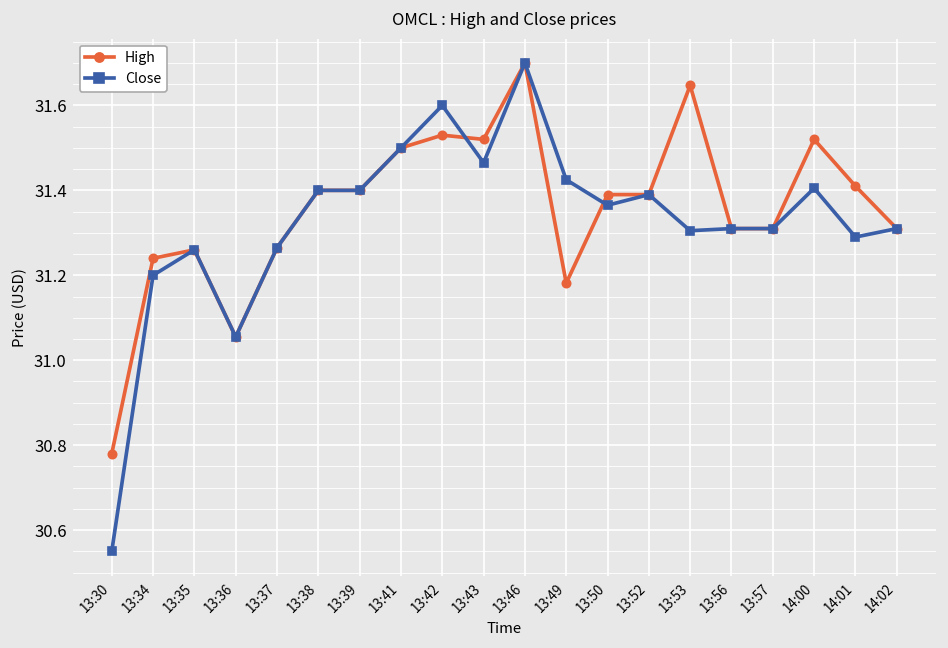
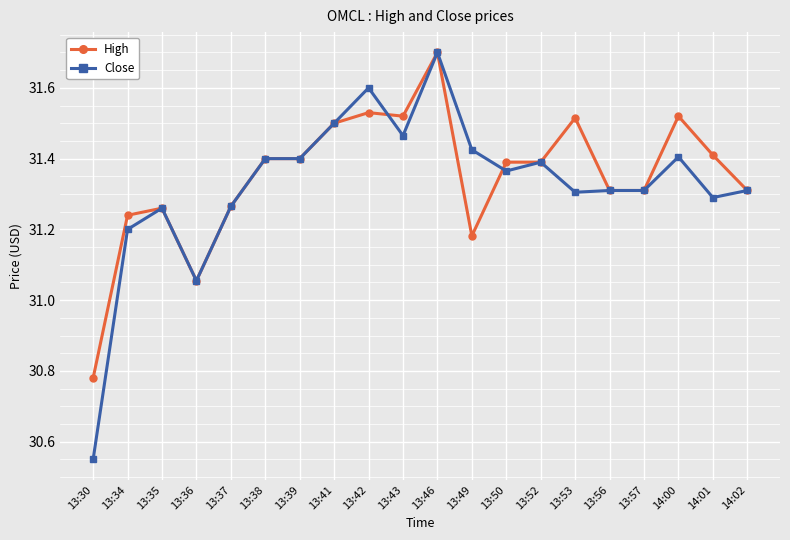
High, 13:53: 31.65 -> 31.51
